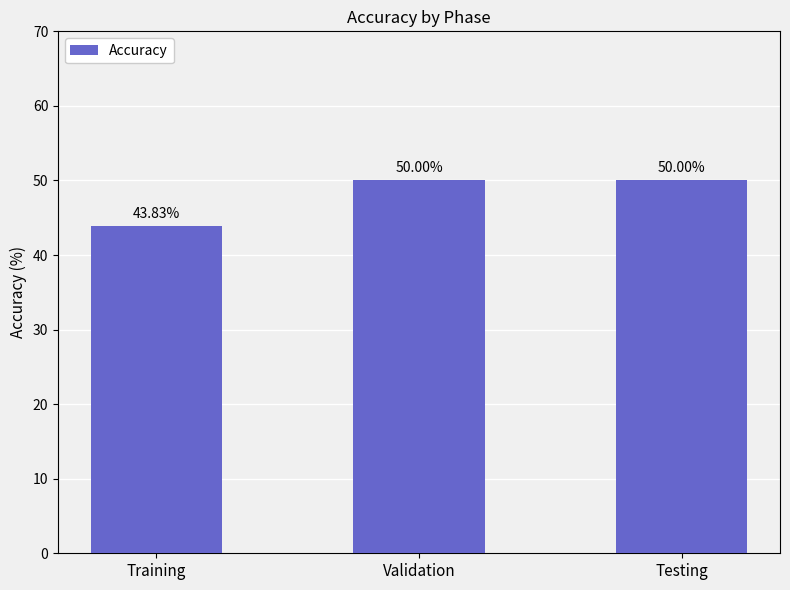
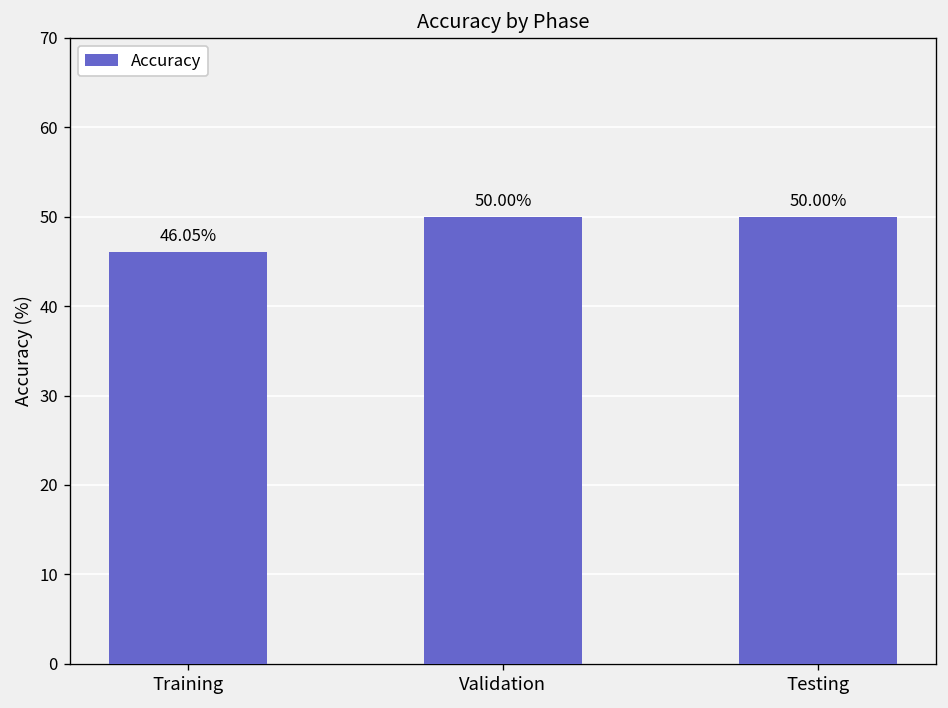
Training: 43.83% -> 46.05%
